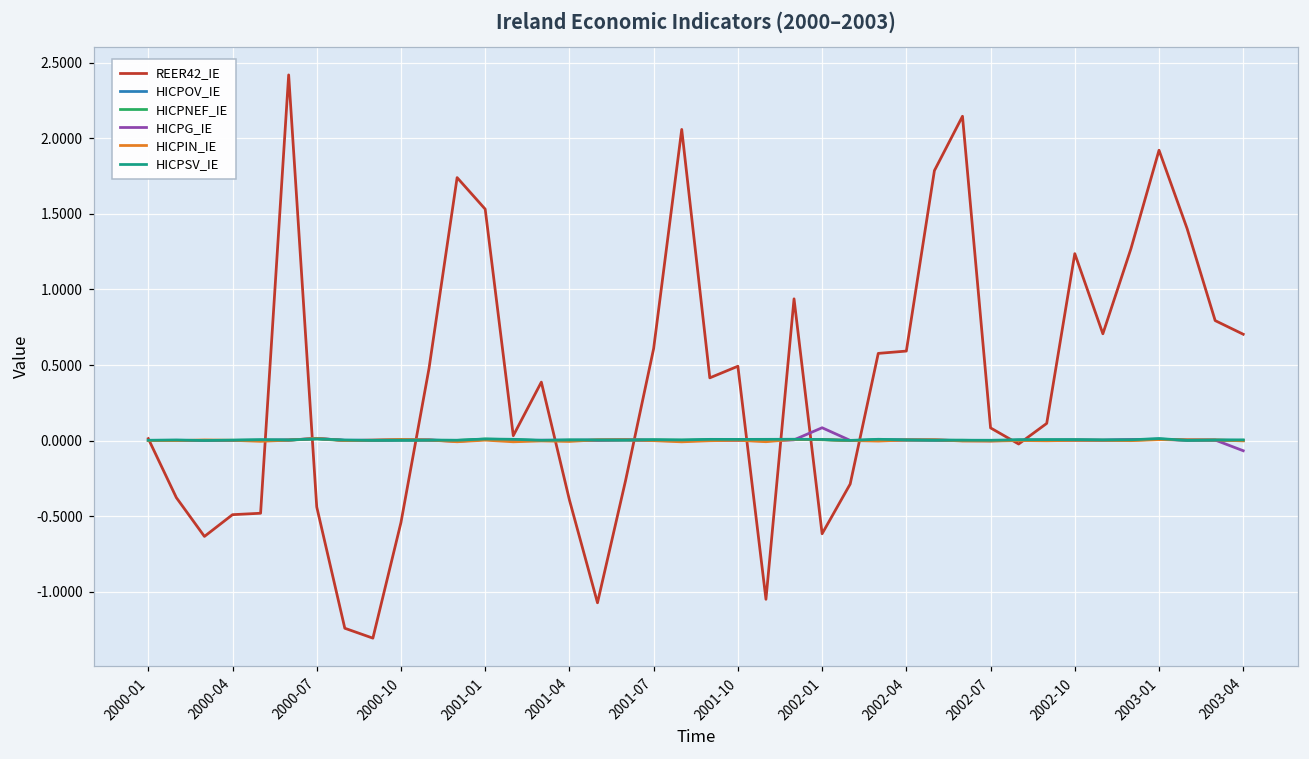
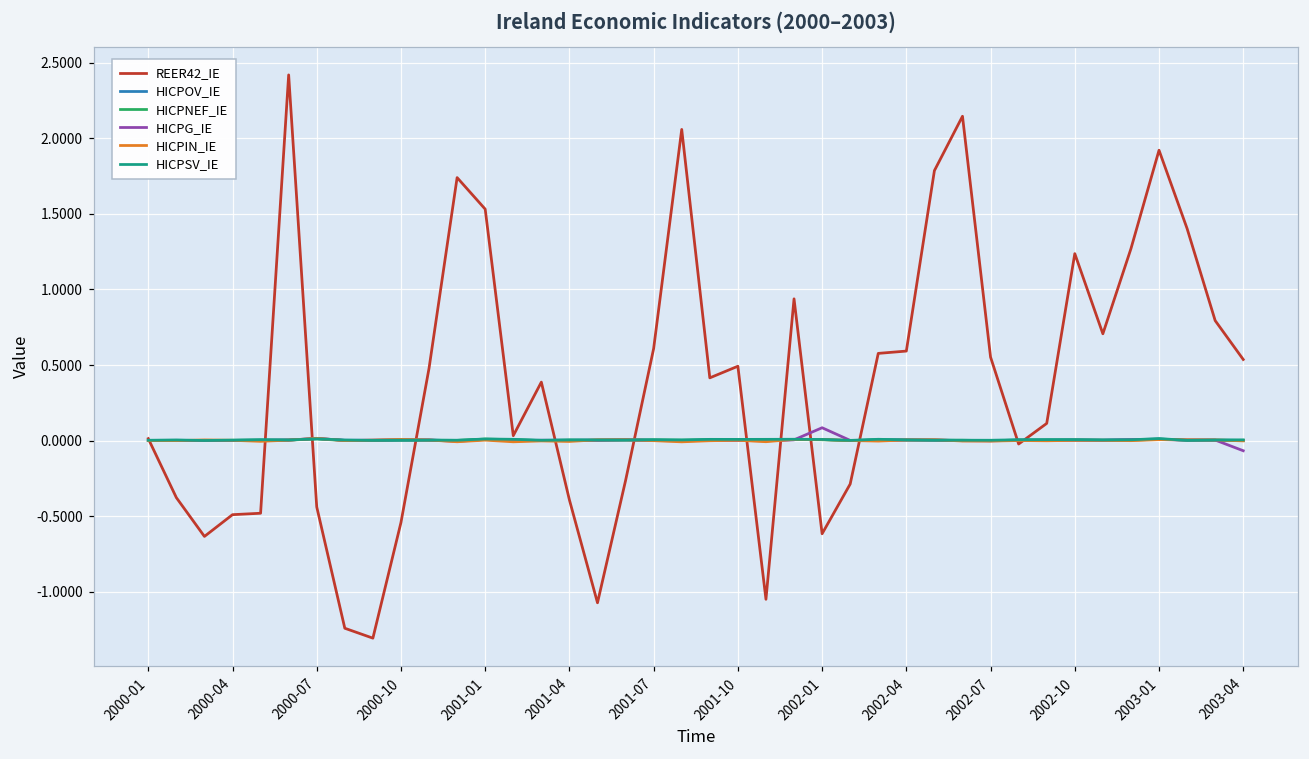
REER42_IE, 2002-07: 0.08 -> 0.55
REER42_IE, 2003-04: 0.70 -> 0.54
